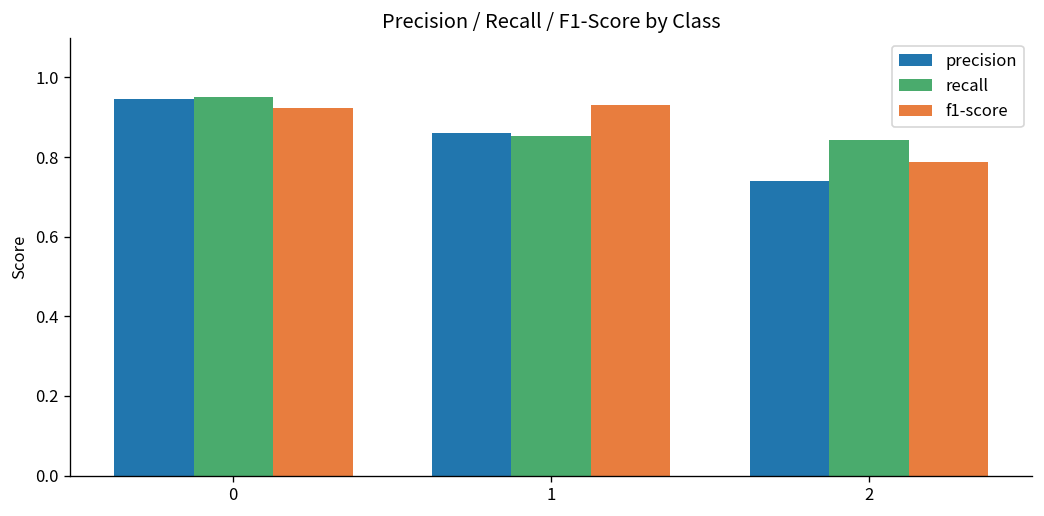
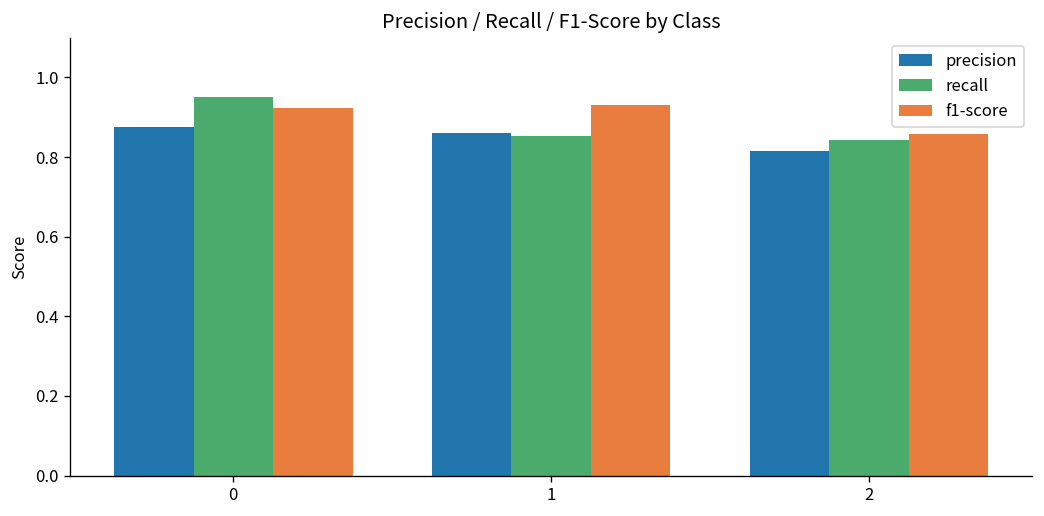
precision, 0: 0.95 -> 0.88
precision, 2: 0.74 -> 0.81
f1-score, 2: 0.79 -> 0.86
